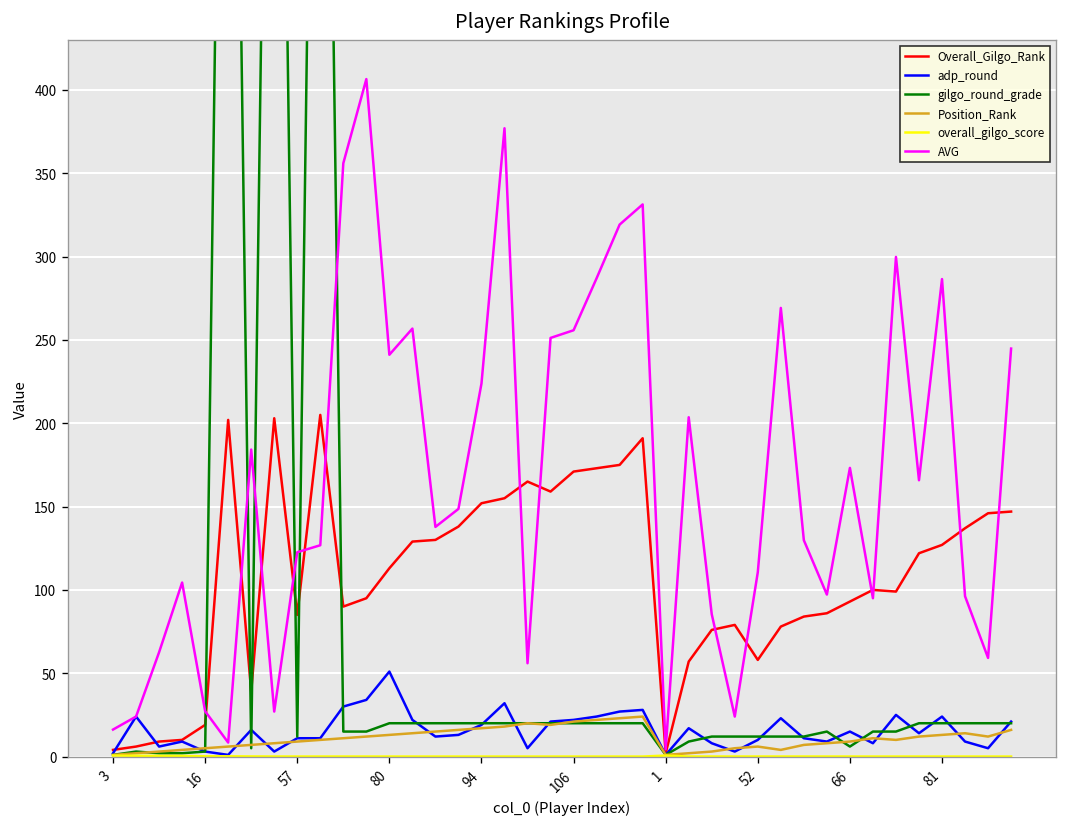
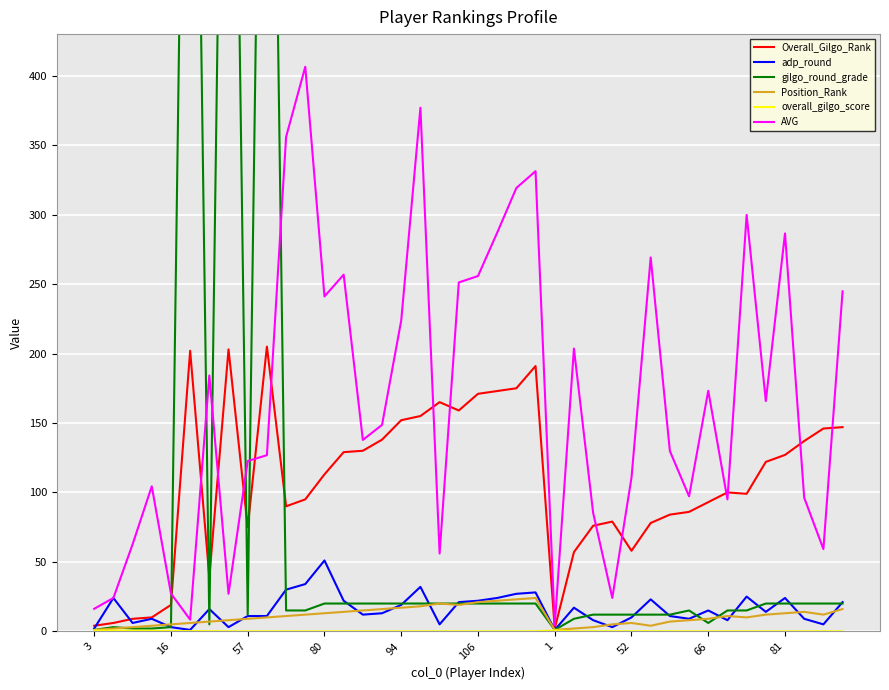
Overall_Gilgo_Rank, 57: 85 -> 75
